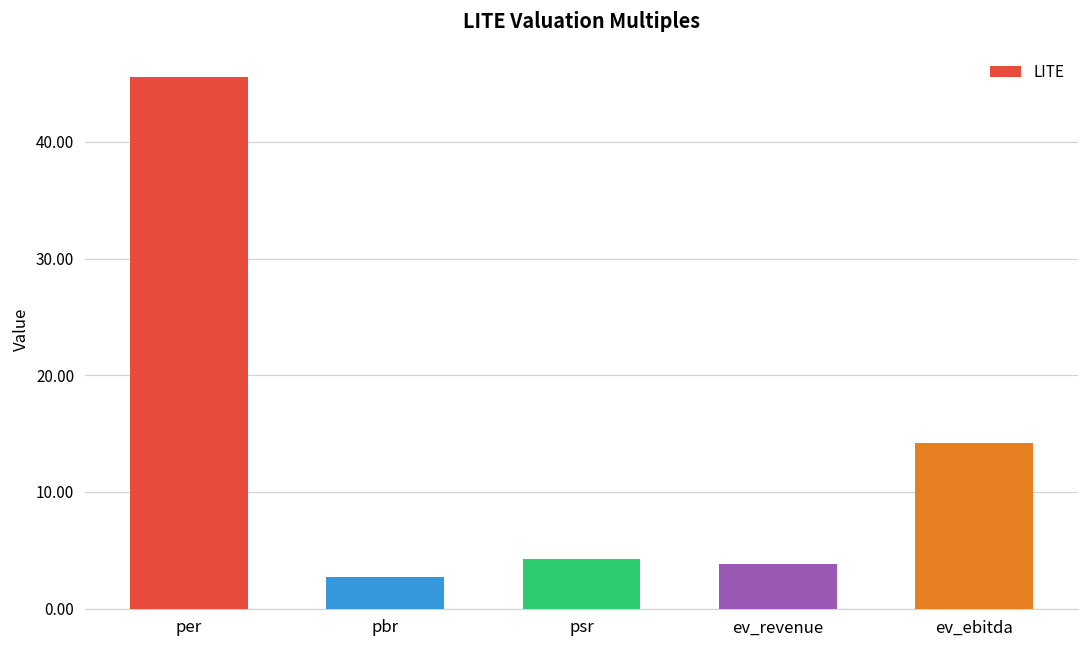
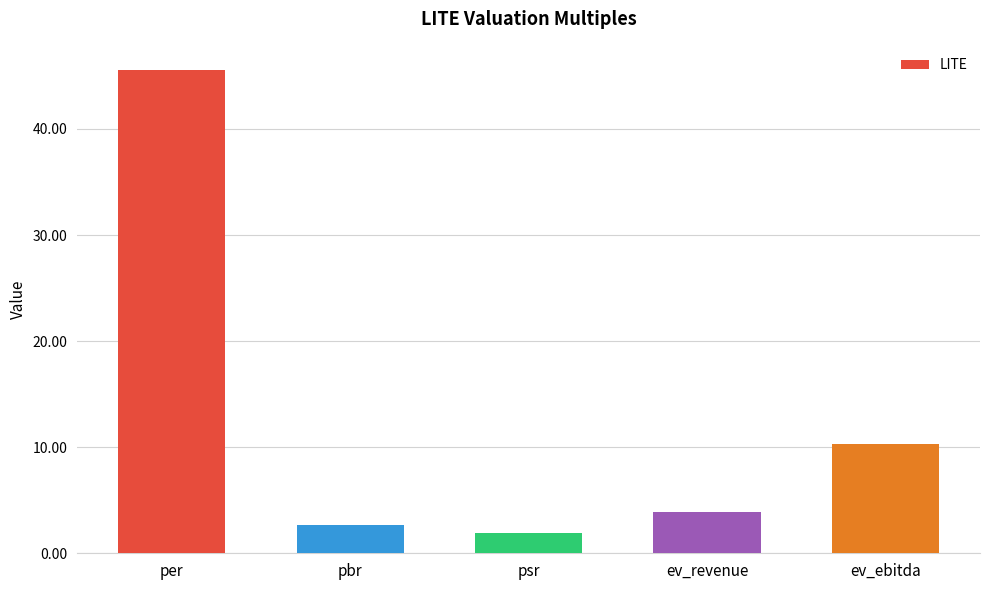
psr: 4.2 -> 1.9
ev_ebitda: 14.2 -> 10.3
